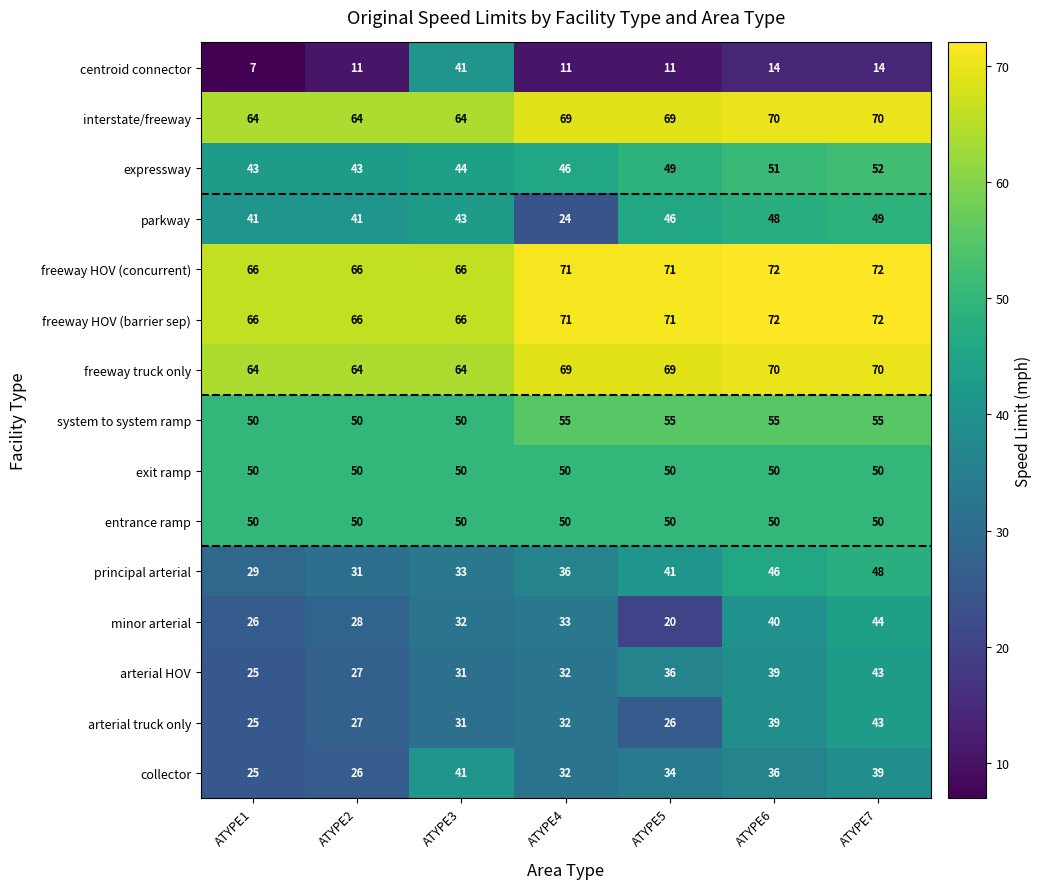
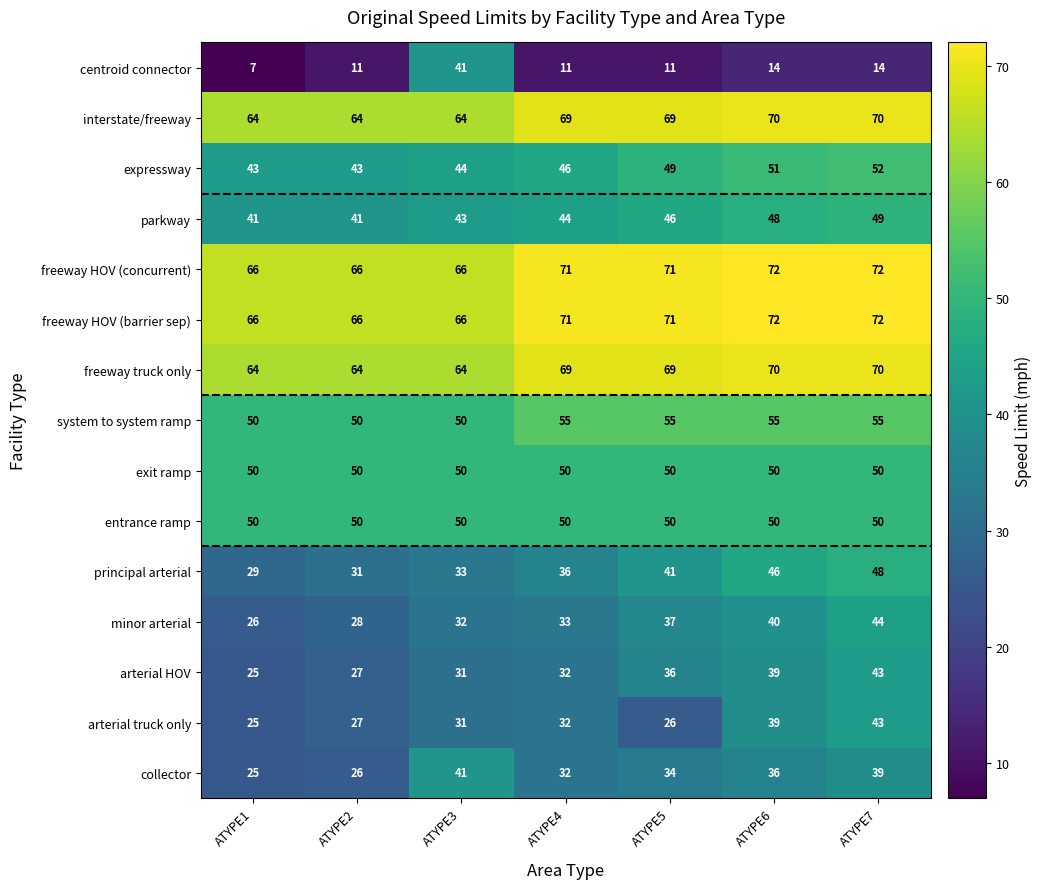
parkway, ATYPE4: 24 -> 44
minor arterial, ATYPE5: 20 -> 37
